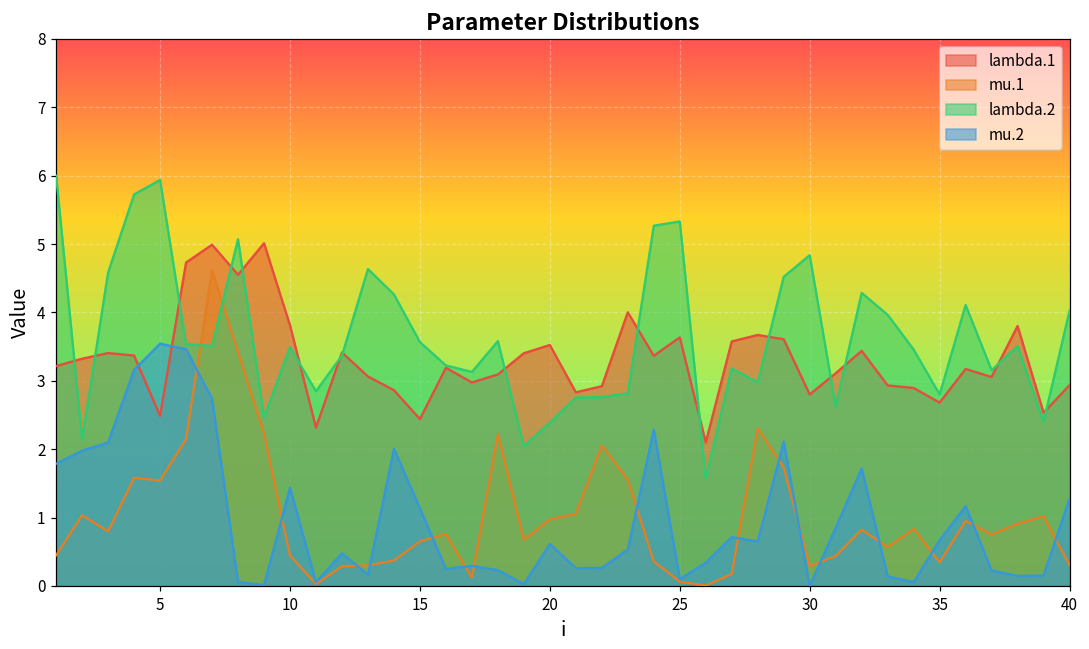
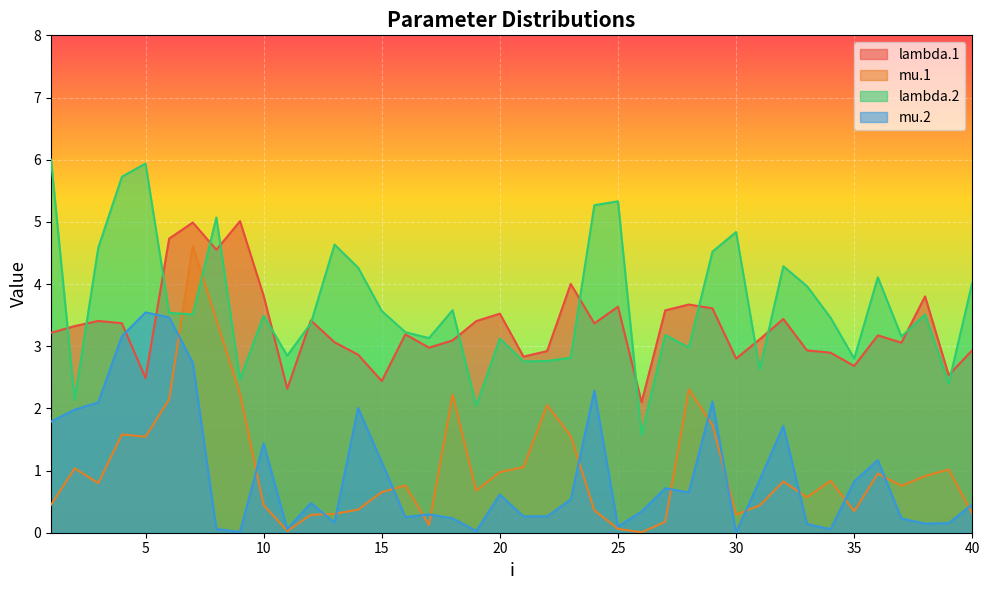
lambda.2, 20: 2.4 -> 3.1
mu.2, 35: 0.7 -> 0.8
mu.2, 40: 1.3 -> 0.5
